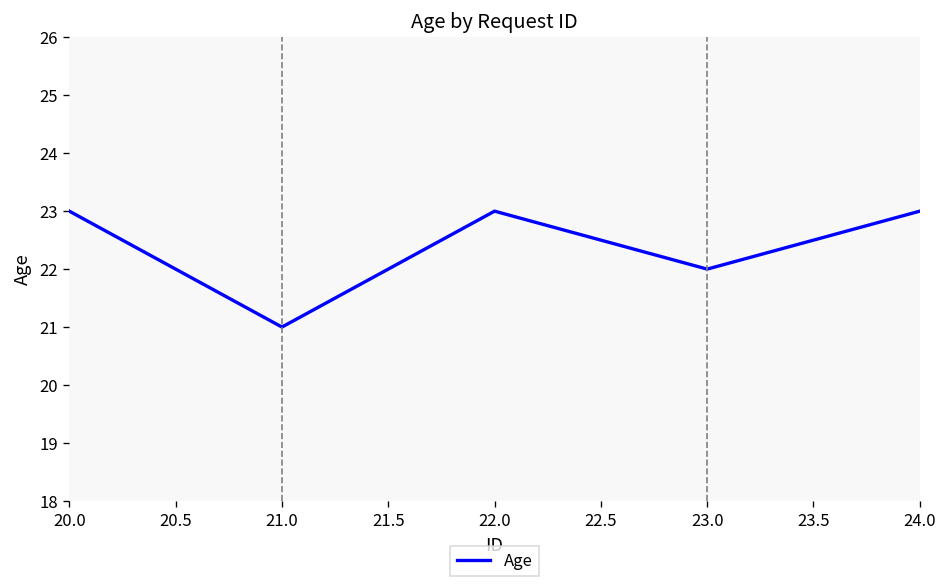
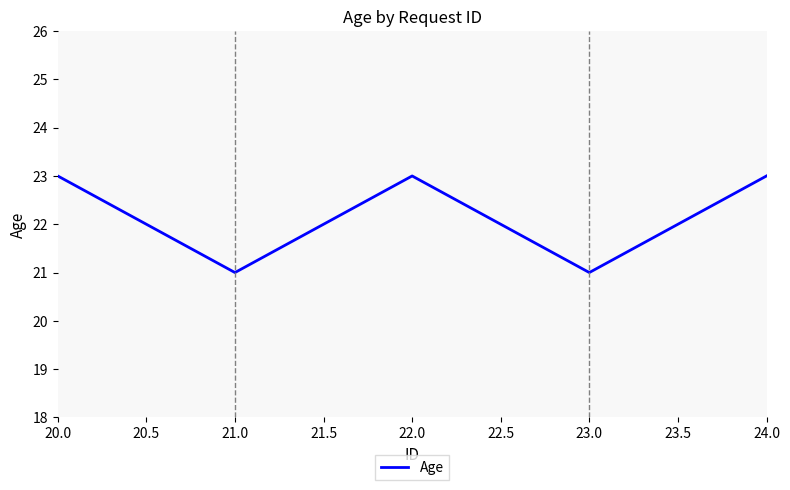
23.0: 22 -> 21
